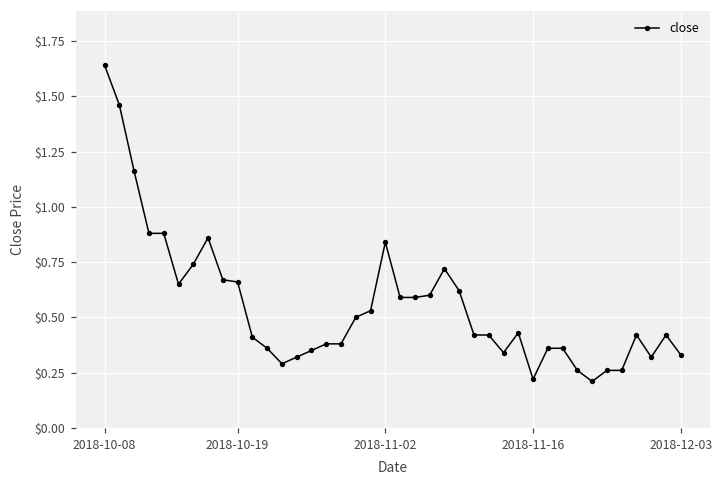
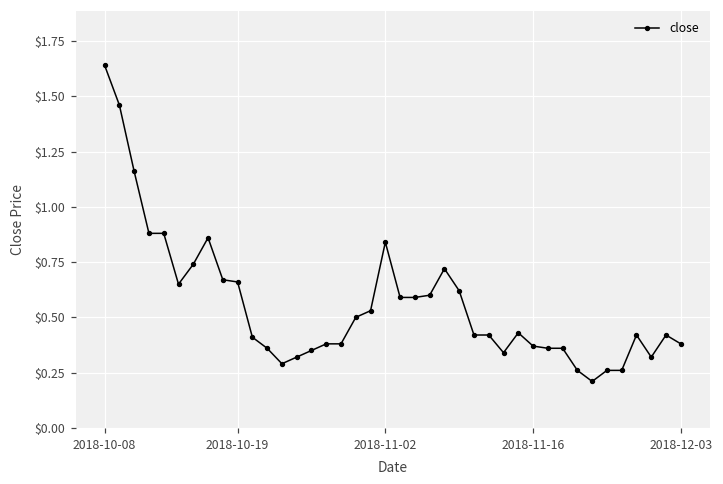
2018-11-16: $0.22 -> $0.37
2018-12-03: $0.33 -> $0.38
